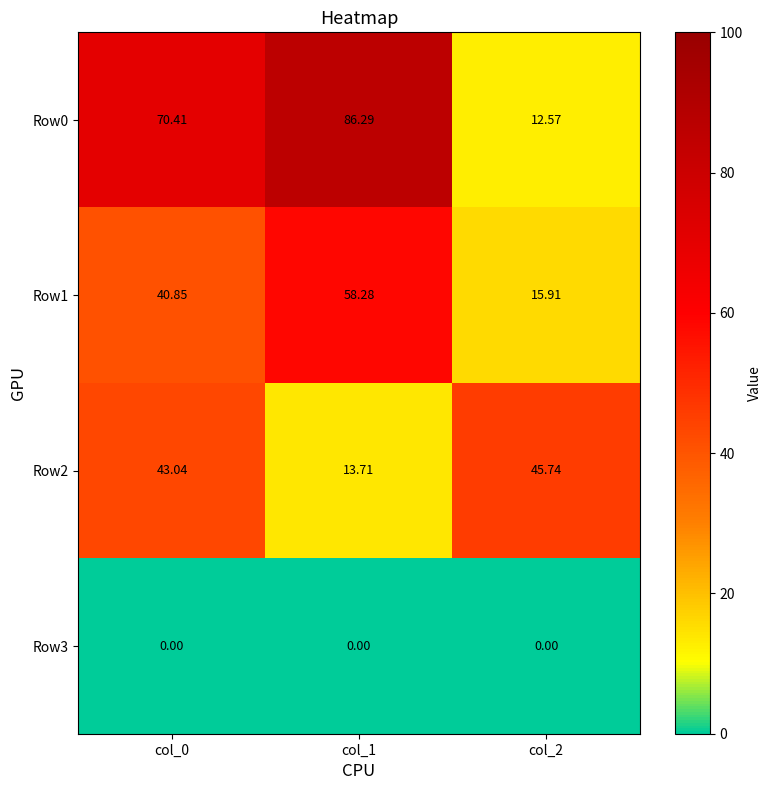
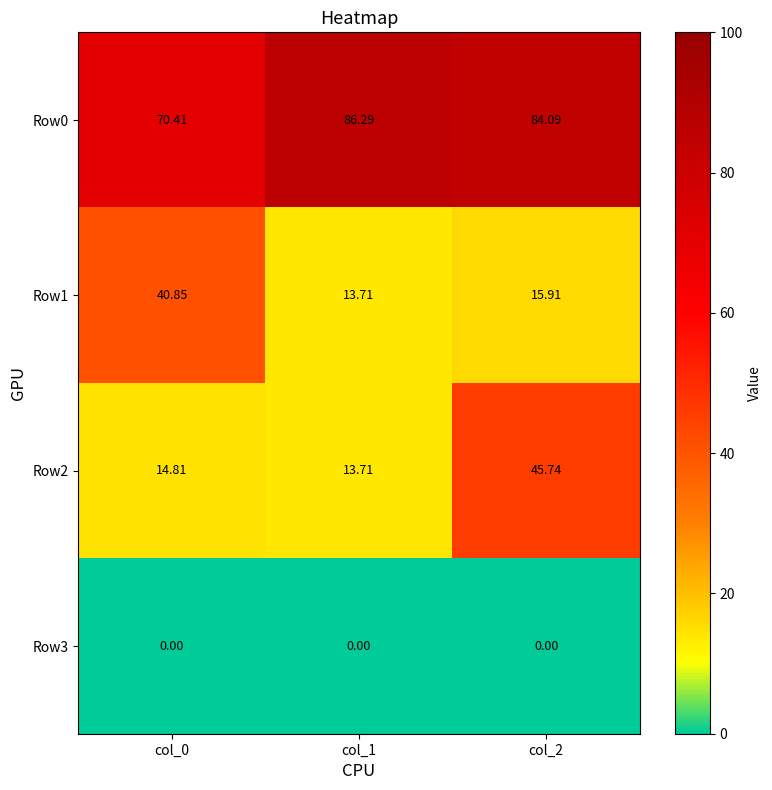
Row0, col_2: 12.57 -> 84.09
Row1, col_1: 58.28 -> 13.71
Row2, col_0: 43.04 -> 14.81
